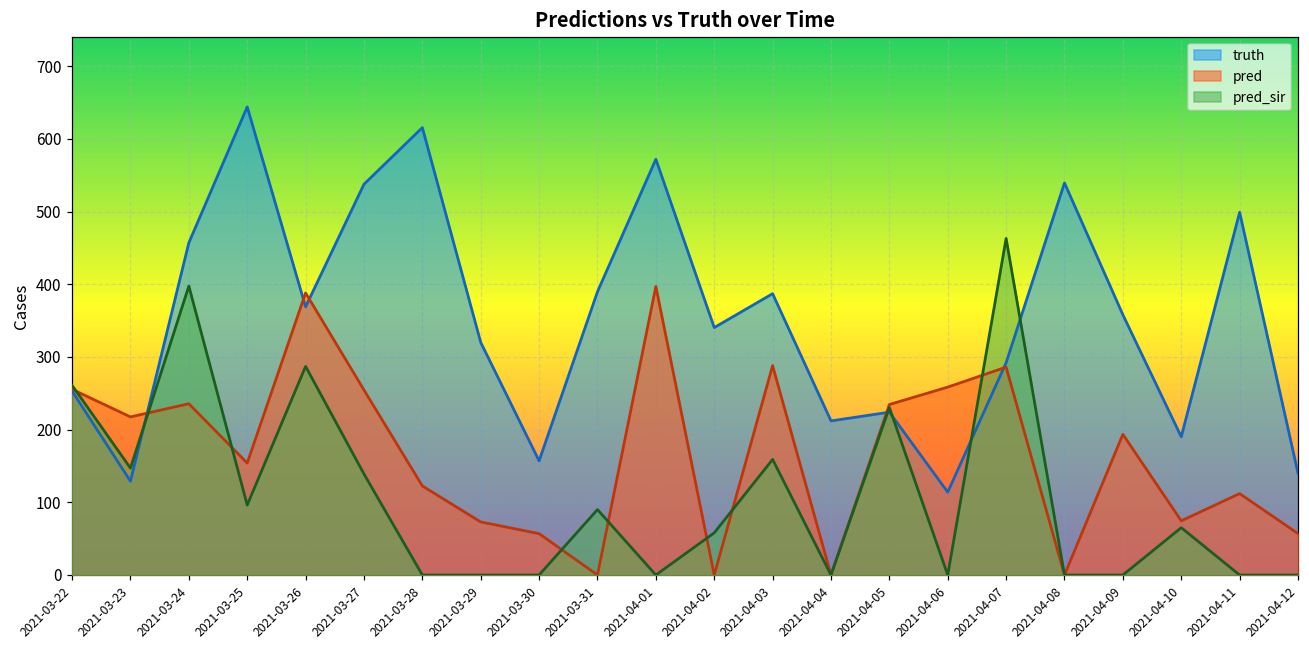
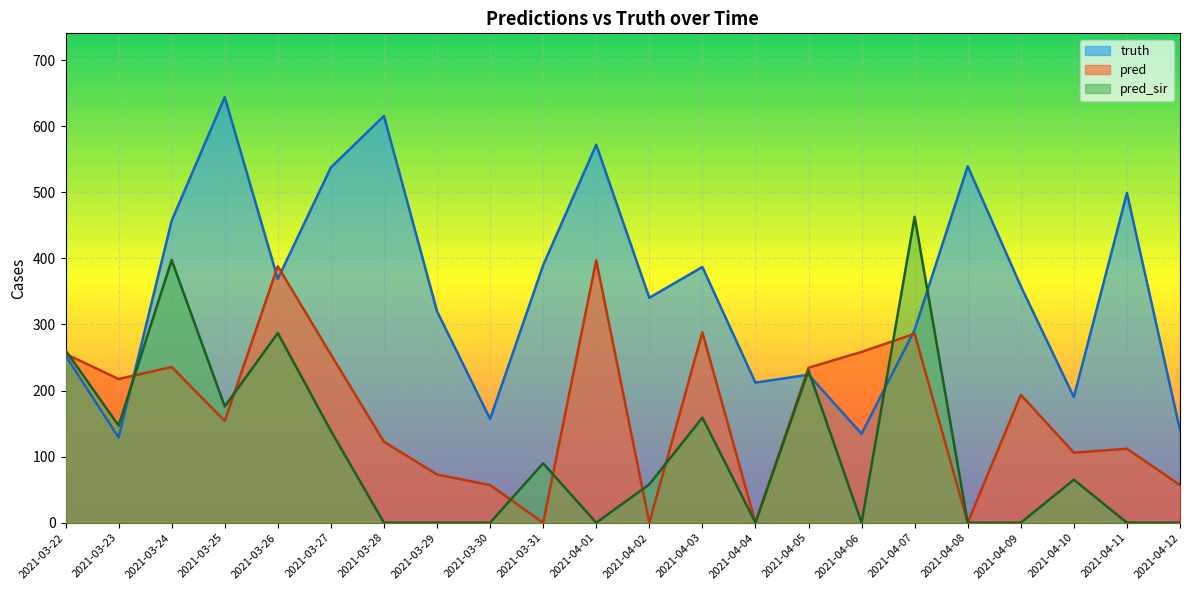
pred_sir, 2021-03-25: 100 -> 180
truth, 2021-04-06: 110 -> 130
pred, 2021-04-10: 70 -> 110
